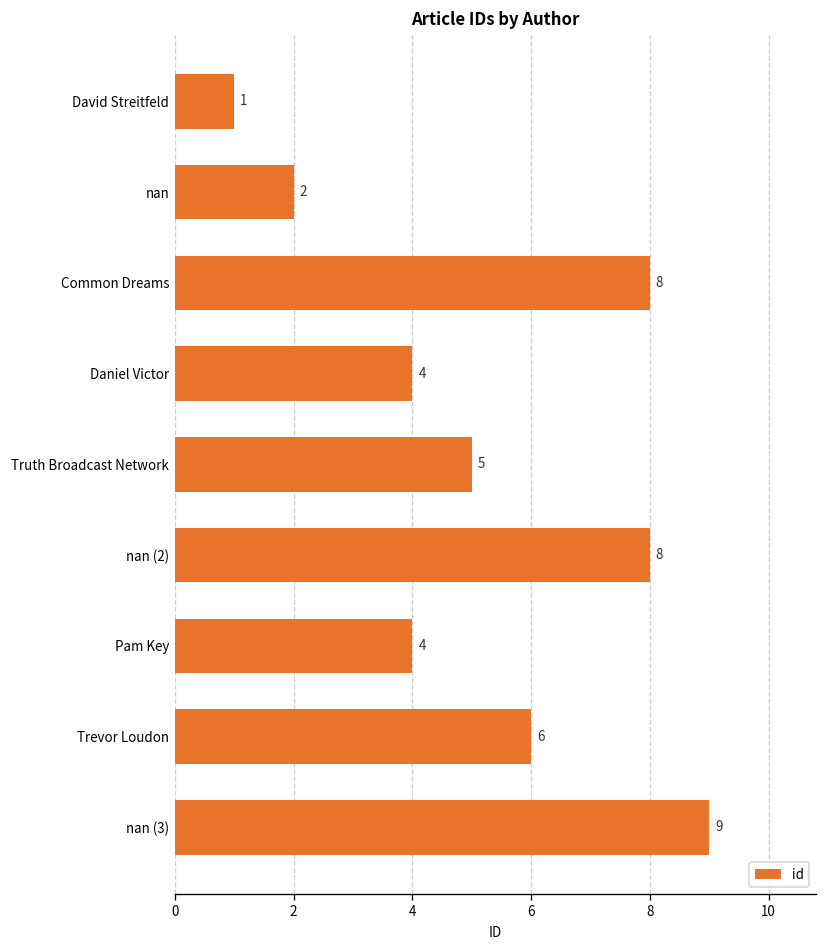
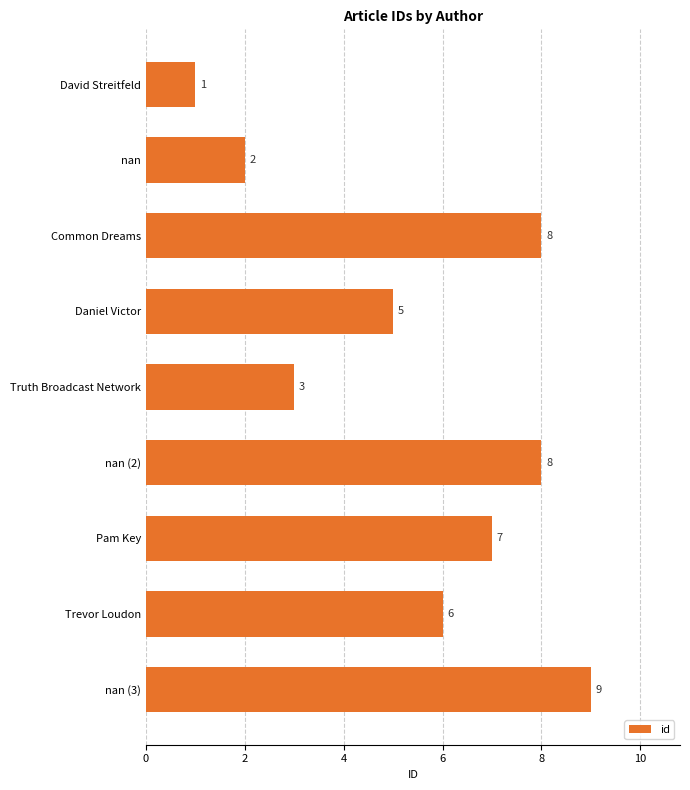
Daniel Victor: 4 -> 5
Truth Broadcast Network: 5 -> 3
Pam Key: 4 -> 7
